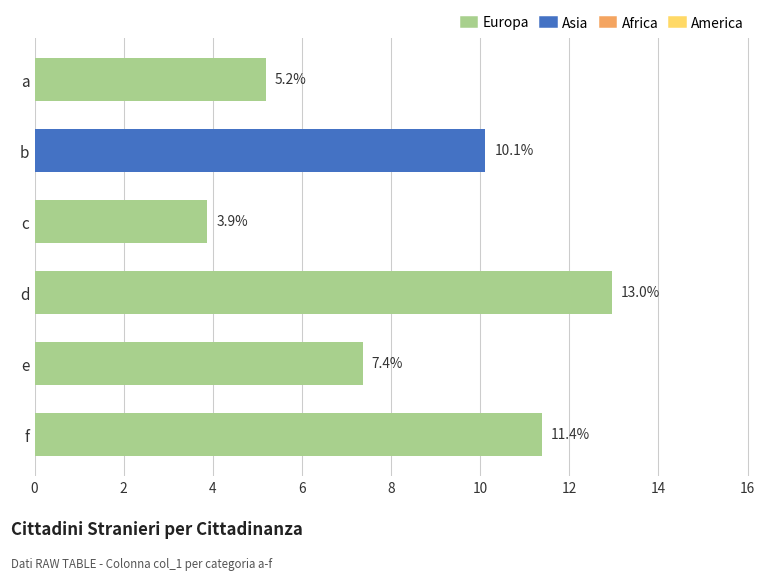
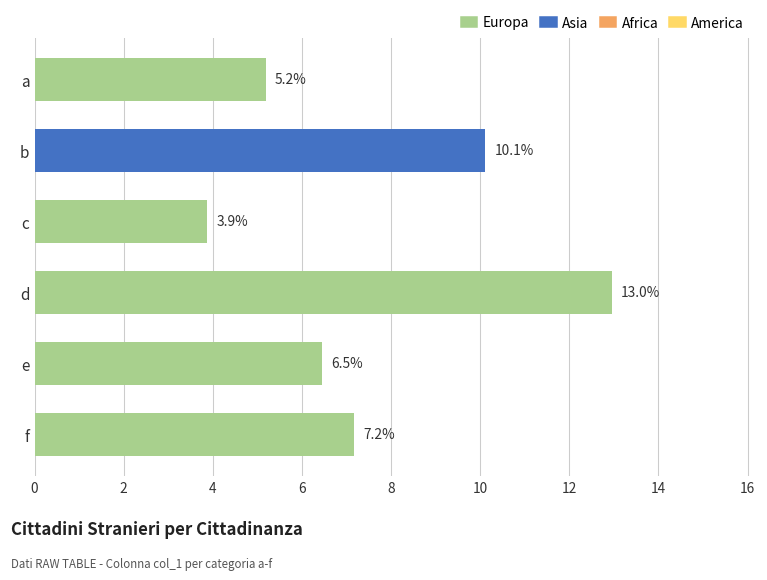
e: 7.4% -> 6.5%
f: 11.4% -> 7.2%
